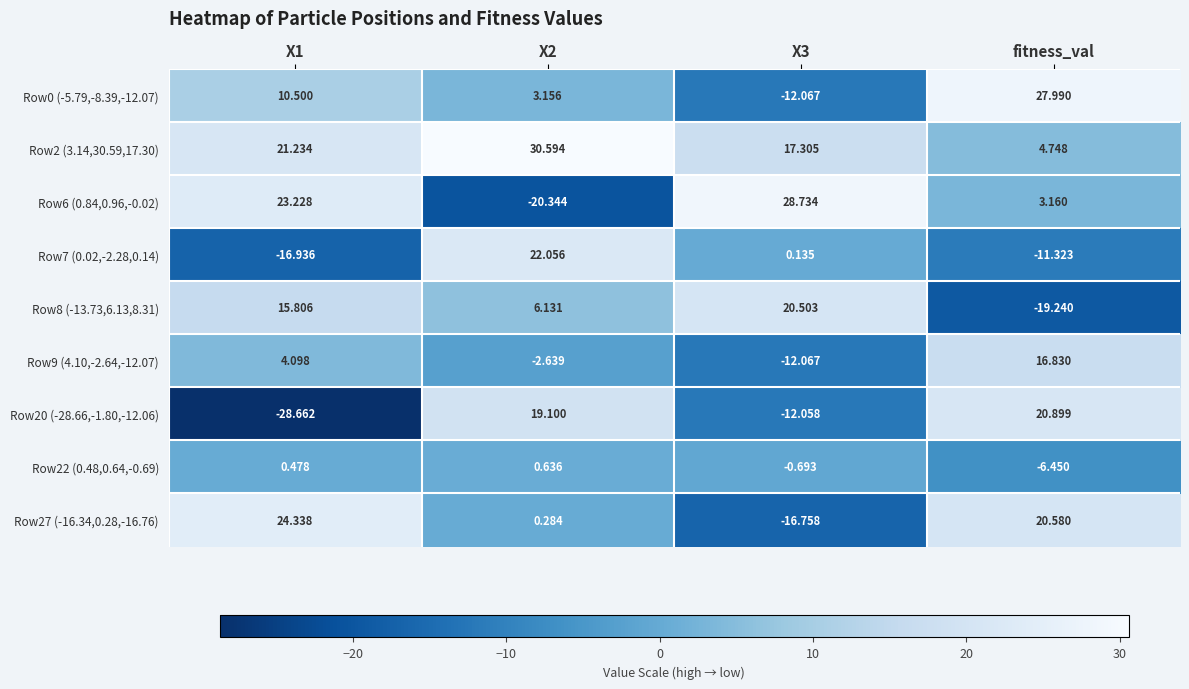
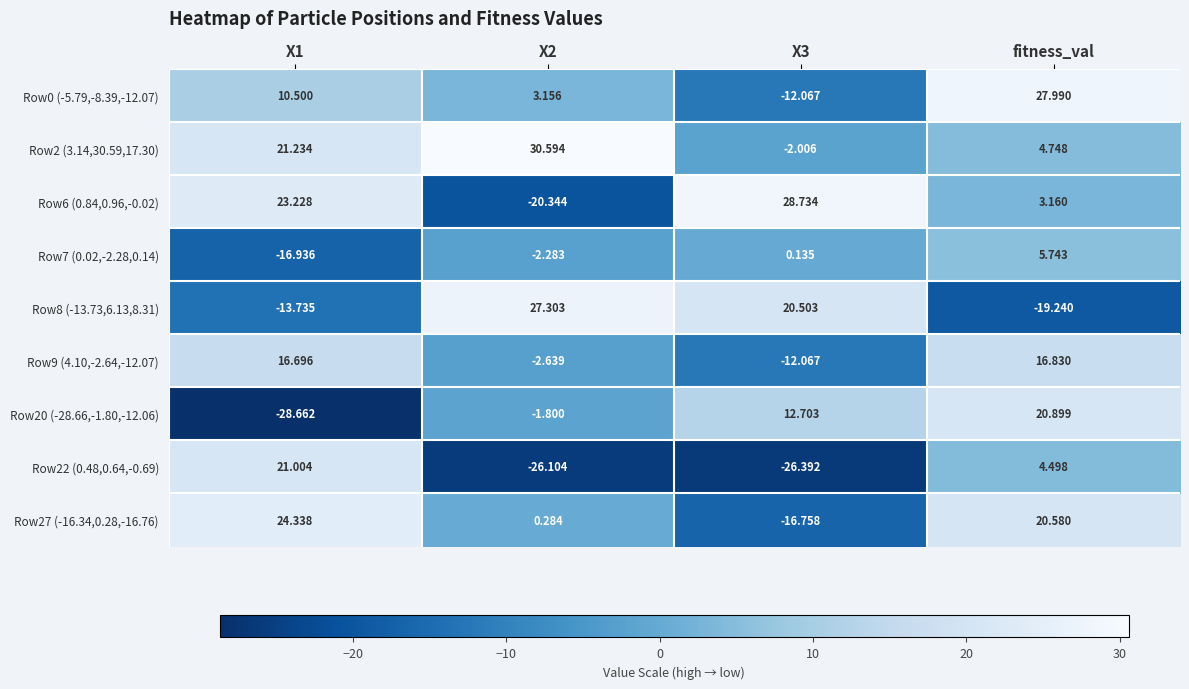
Row2 (3.14,30.59,17.30), X3: 17.305 -> -2.006
Row7 (0.02,-2.28,0.14), X2: 22.056 -> -2.283
Row7 (0.02,-2.28,0.14), fitness_val: -11.323 -> 5.743
Row8 (-13.73,6.13,8.31), X1: 15.806 -> -13.735
Row8 (-13.73,6.13,8.31), X2: 6.131 -> 27.303
Row9 (4.10,-2.64,-12.07), X1: 4.098 -> 16.696
Row20 (-28.66,-1.80,-12.06), X2: 19.100 -> -1.800
Row20 (-28.66,-1.80,-12.06), X3: -12.058 -> 12.703
Row22 (0.48,0.64,-0.69), X1: 0.478 -> 21.004
Row22 (0.48,0.64,-0.69), X2: 0.636 -> -26.104
Row22 (0.48,0.64,-0.69), X3: -0.693 -> -26.392
Row22 (0.48,0.64,-0.69), fitness_val: -6.450 -> 4.498
